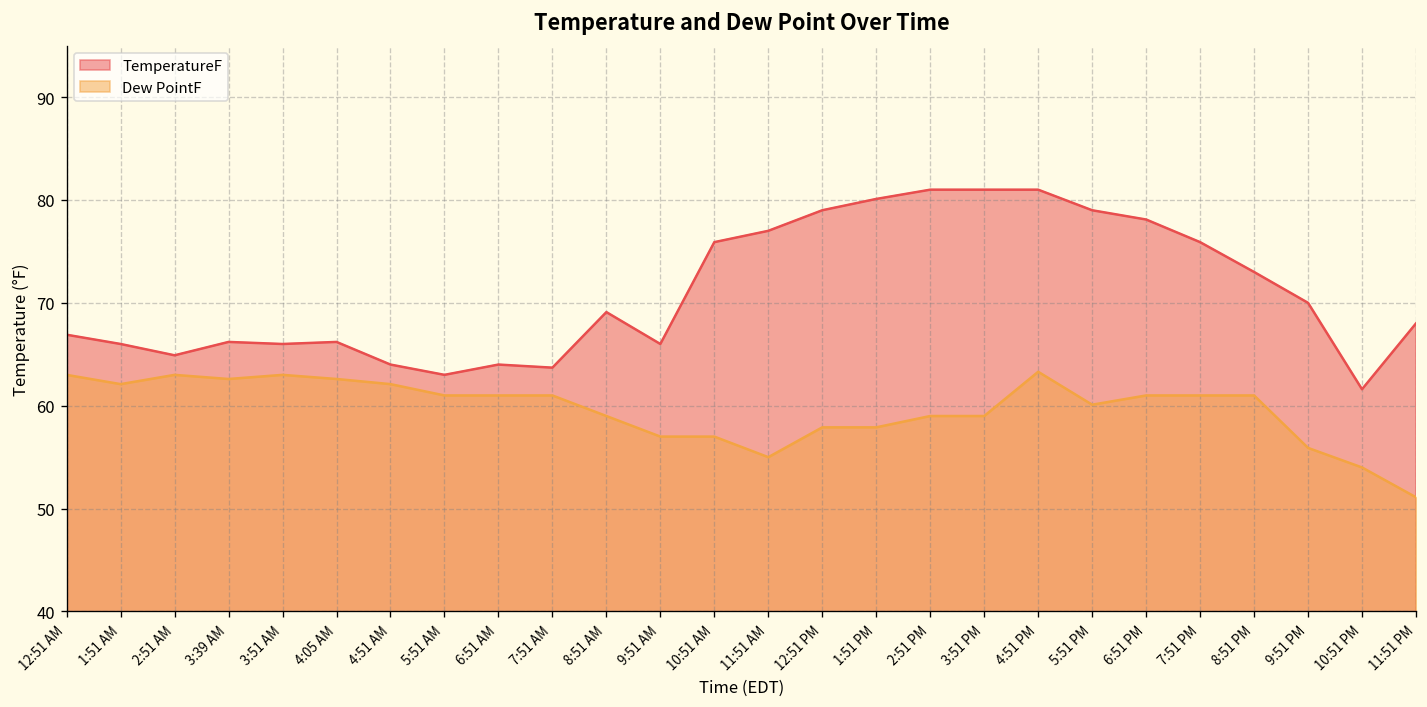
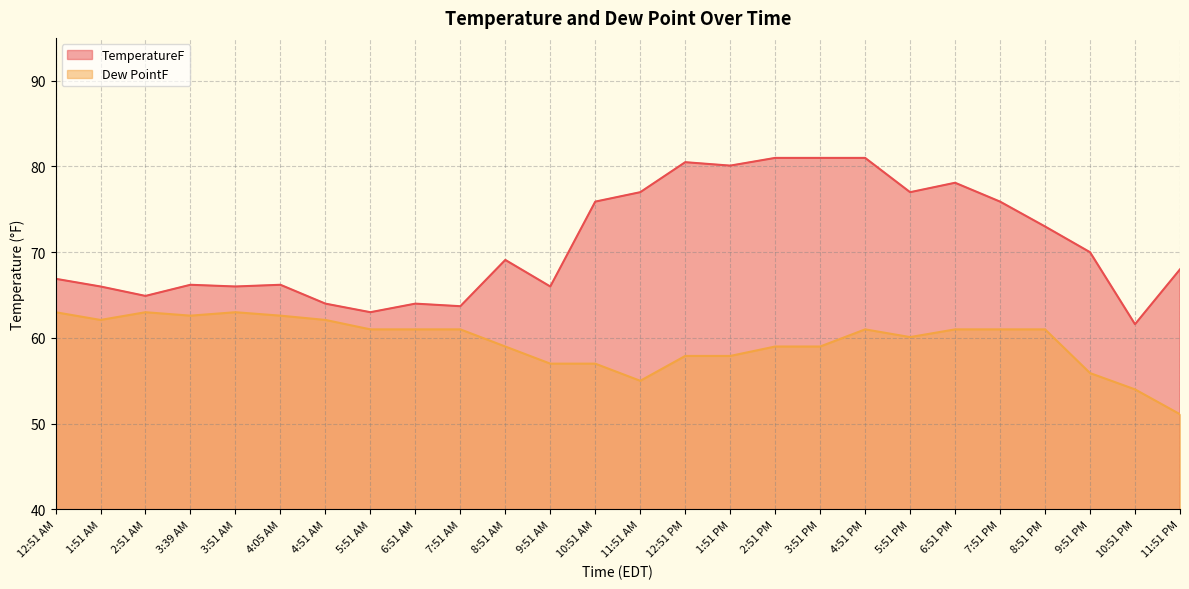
TemperatureF, 12:51 PM: 79 -> 81
Dew PointF, 4:51 PM: 63 -> 61
TemperatureF, 5:51 PM: 79 -> 77
